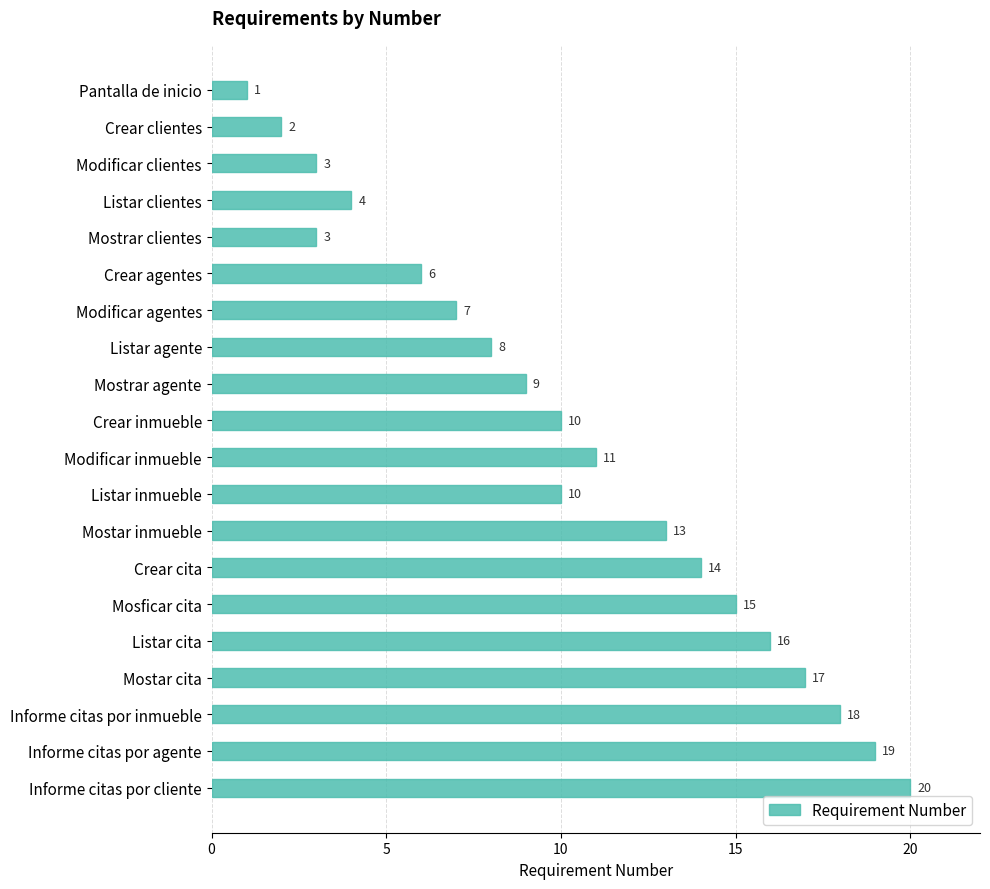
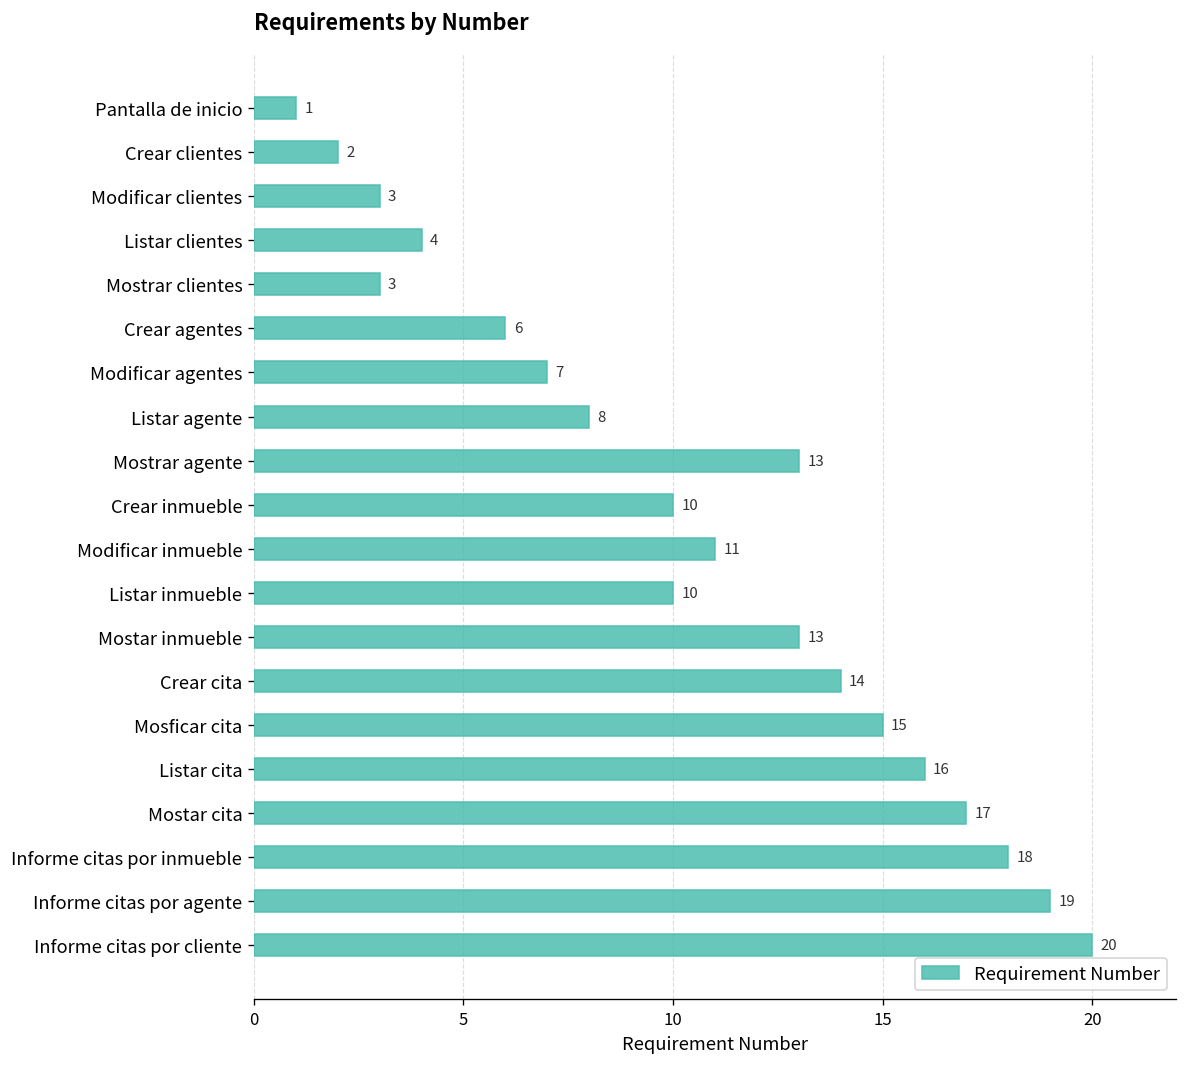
Mostrar agente: 9 -> 13
